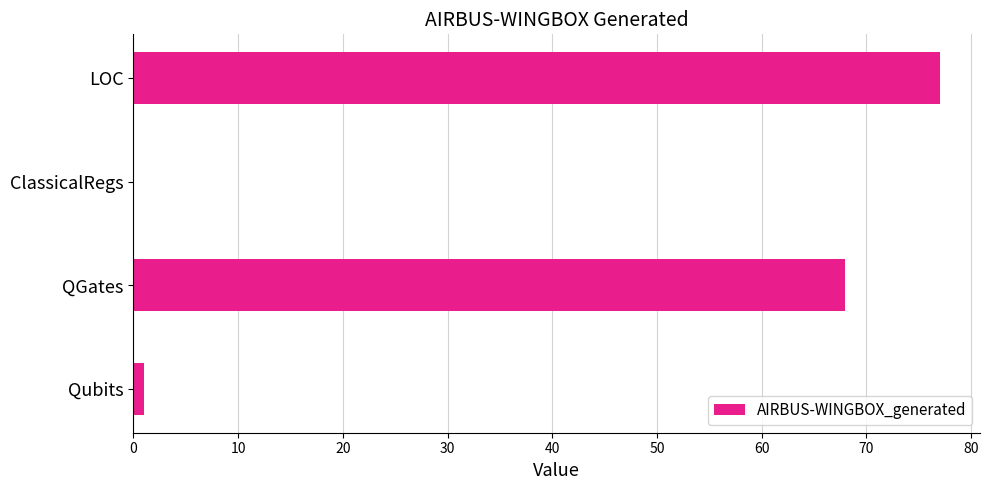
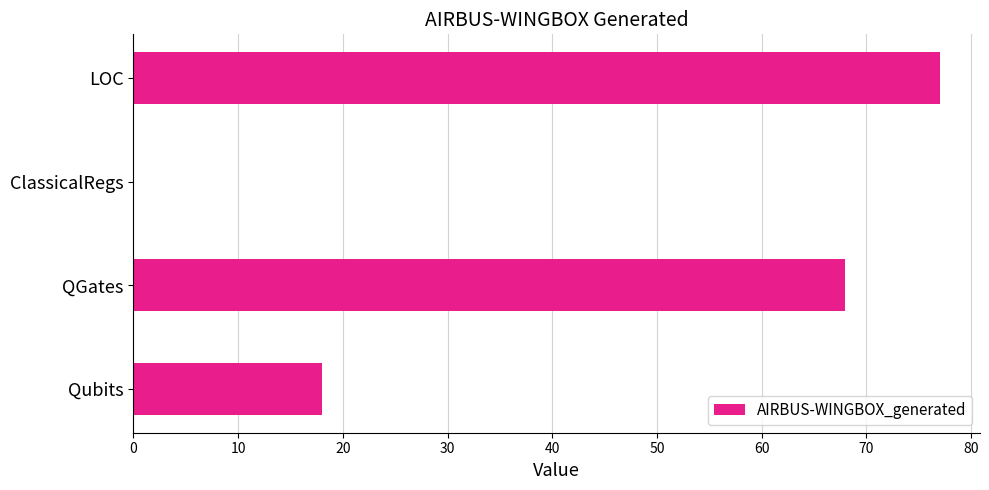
Qubits: 1 -> 18
